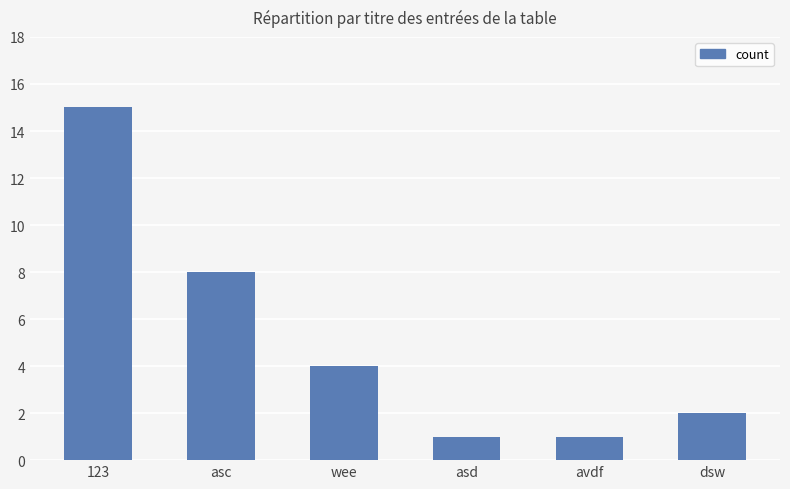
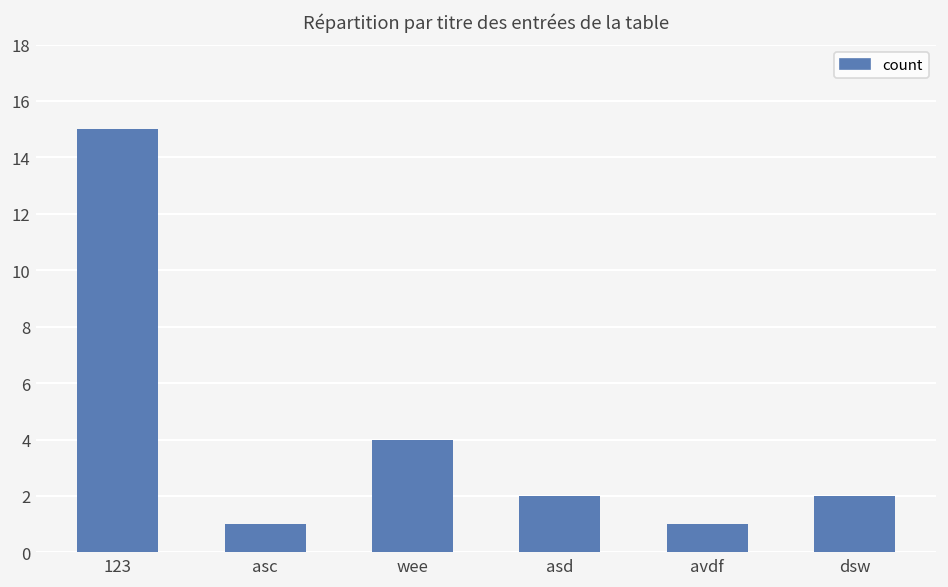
asc: 8 -> 1
asd: 1 -> 2
